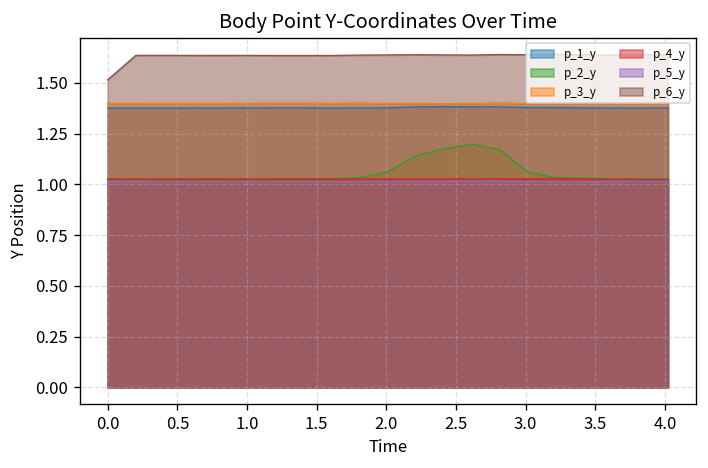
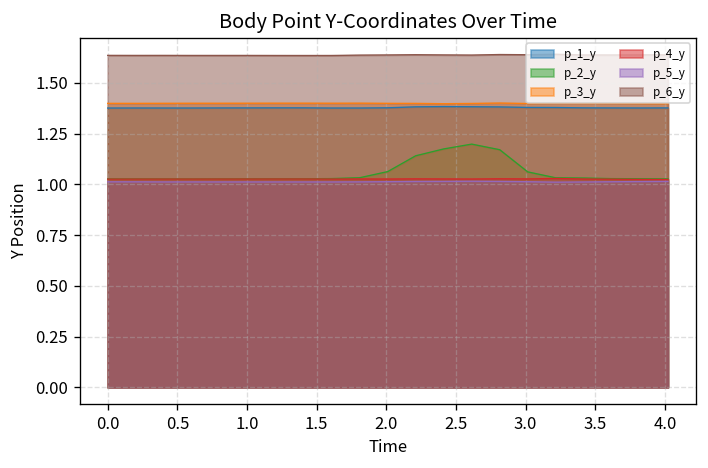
p_6_y, 0.0: 1.51 -> 1.63
